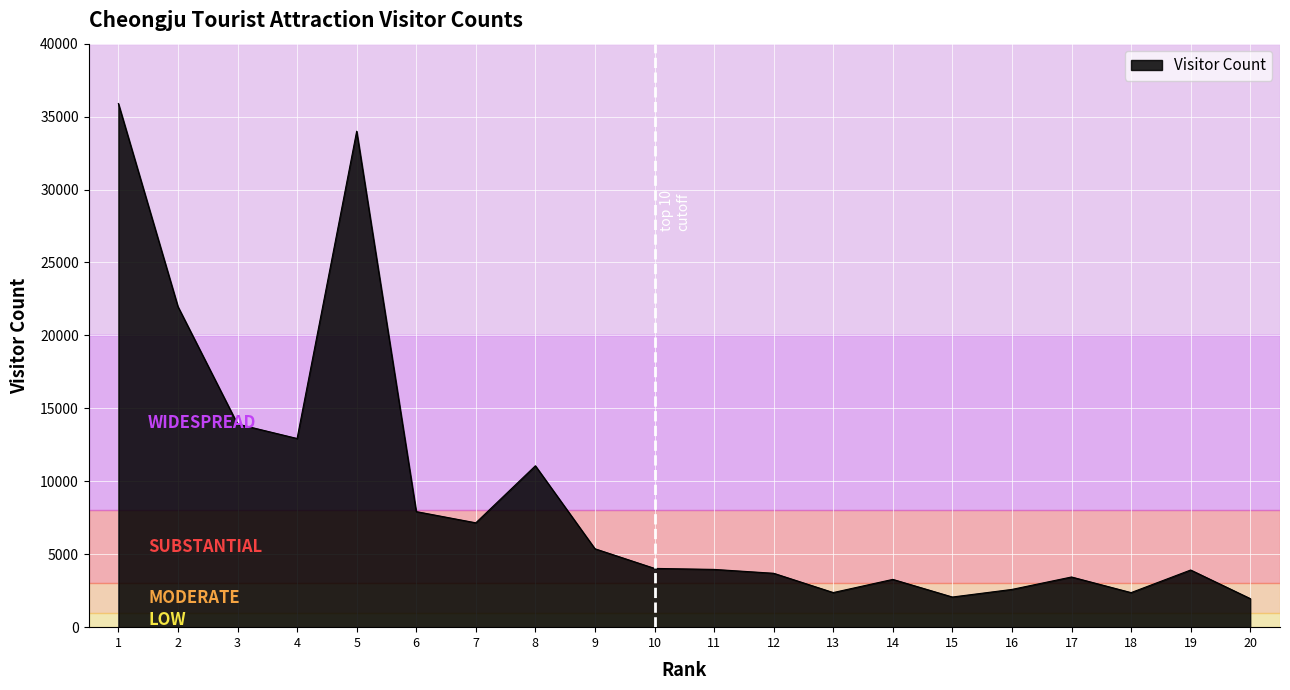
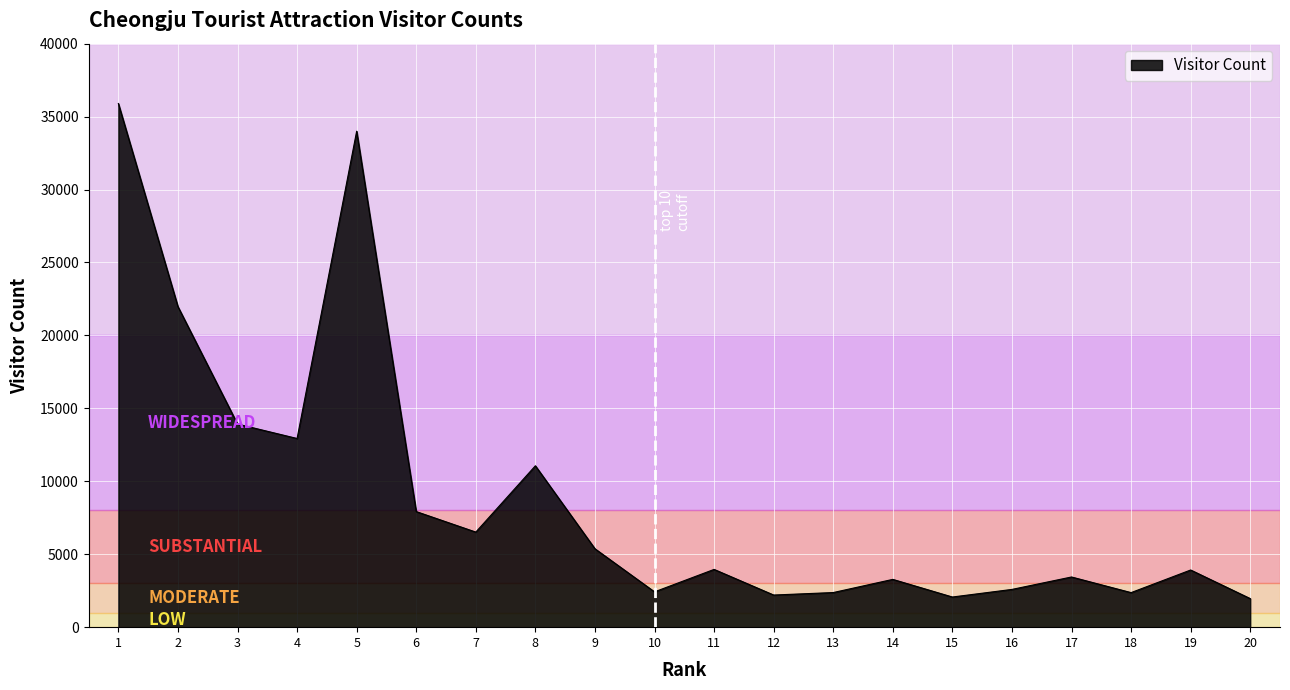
7: 7200 -> 6500
10: 4000 -> 2400
12: 3700 -> 2200
